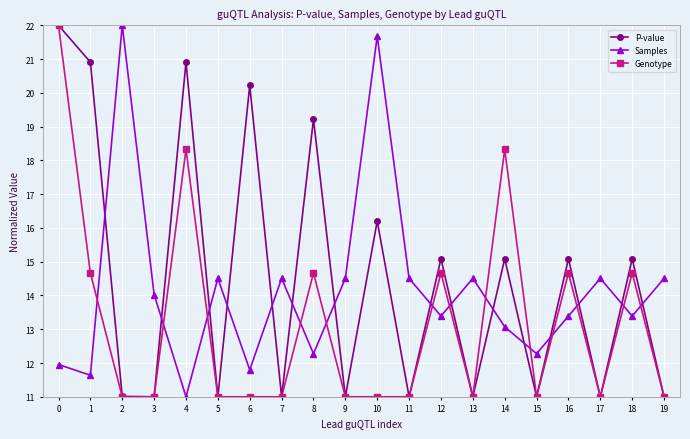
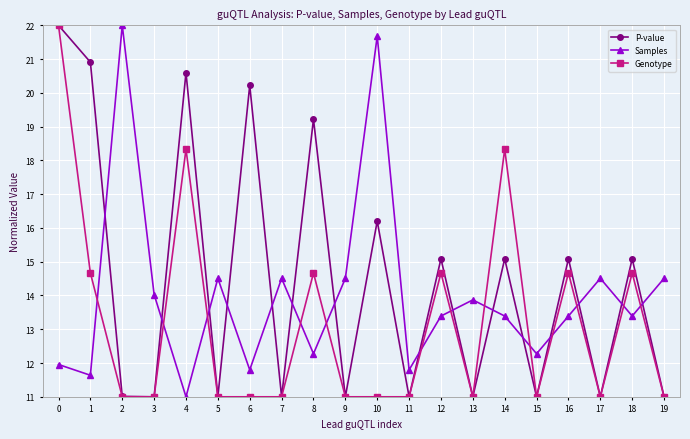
P-value, 4: 20.9 -> 20.6
Samples, 11: 14.5 -> 11.8
Samples, 13: 14.5 -> 13.9
Samples, 14: 13.1 -> 13.4
